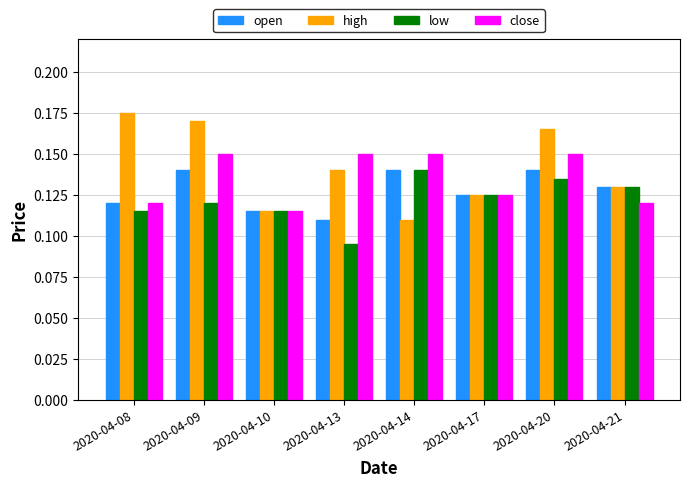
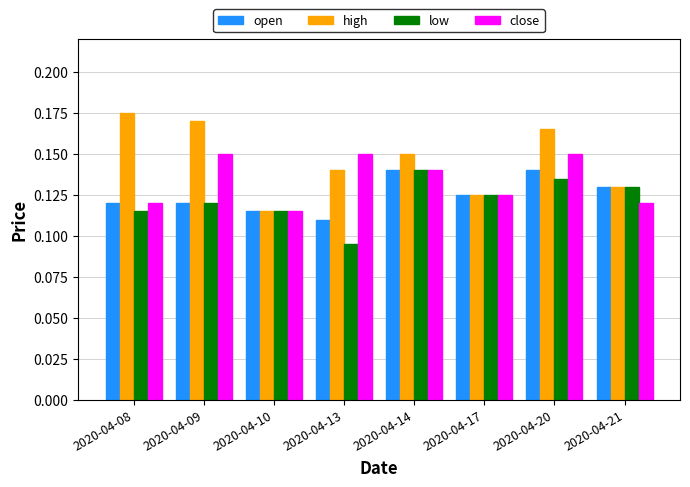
open, 2020-04-09: 0.14 -> 0.12
high, 2020-04-14: 0.11 -> 0.15
close, 2020-04-14: 0.15 -> 0.14
